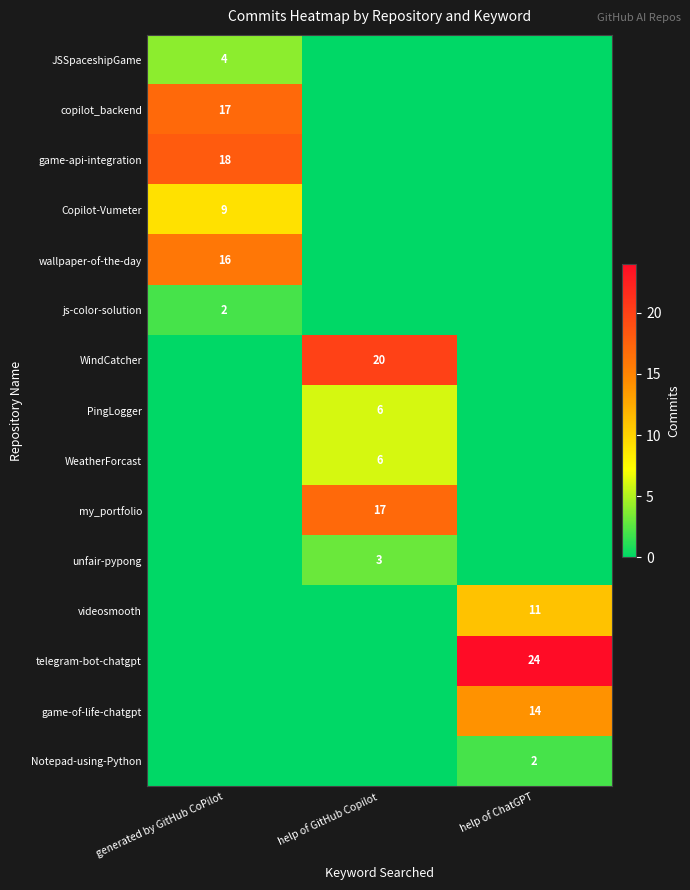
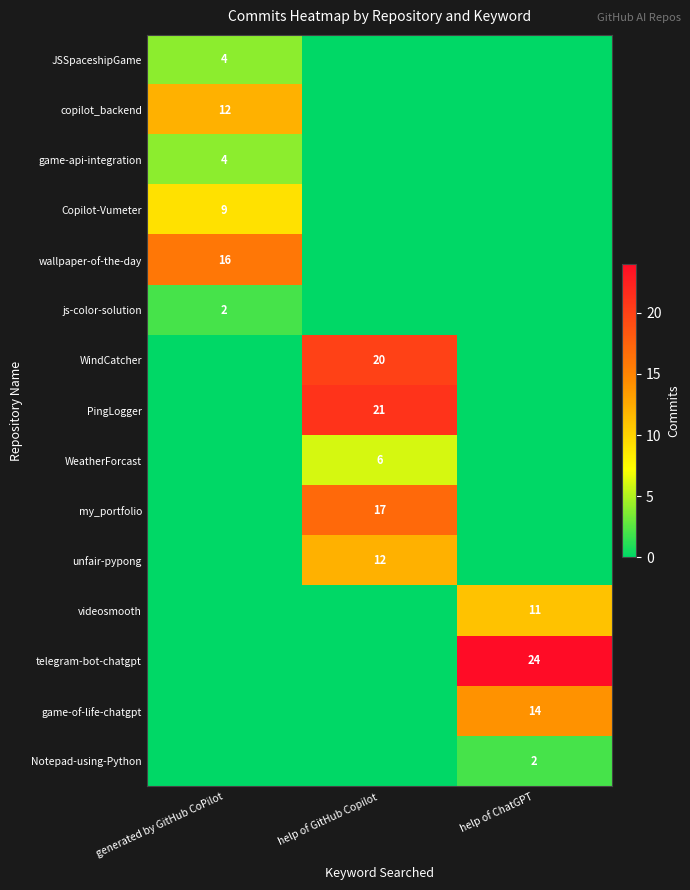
copilot_backend, generated by GitHub CoPilot: 17 -> 12
game-api-integration, generated by GitHub CoPilot: 18 -> 4
PingLogger, help of GitHub Copilot: 6 -> 21
unfair-pypong, help of GitHub Copilot: 3 -> 12
